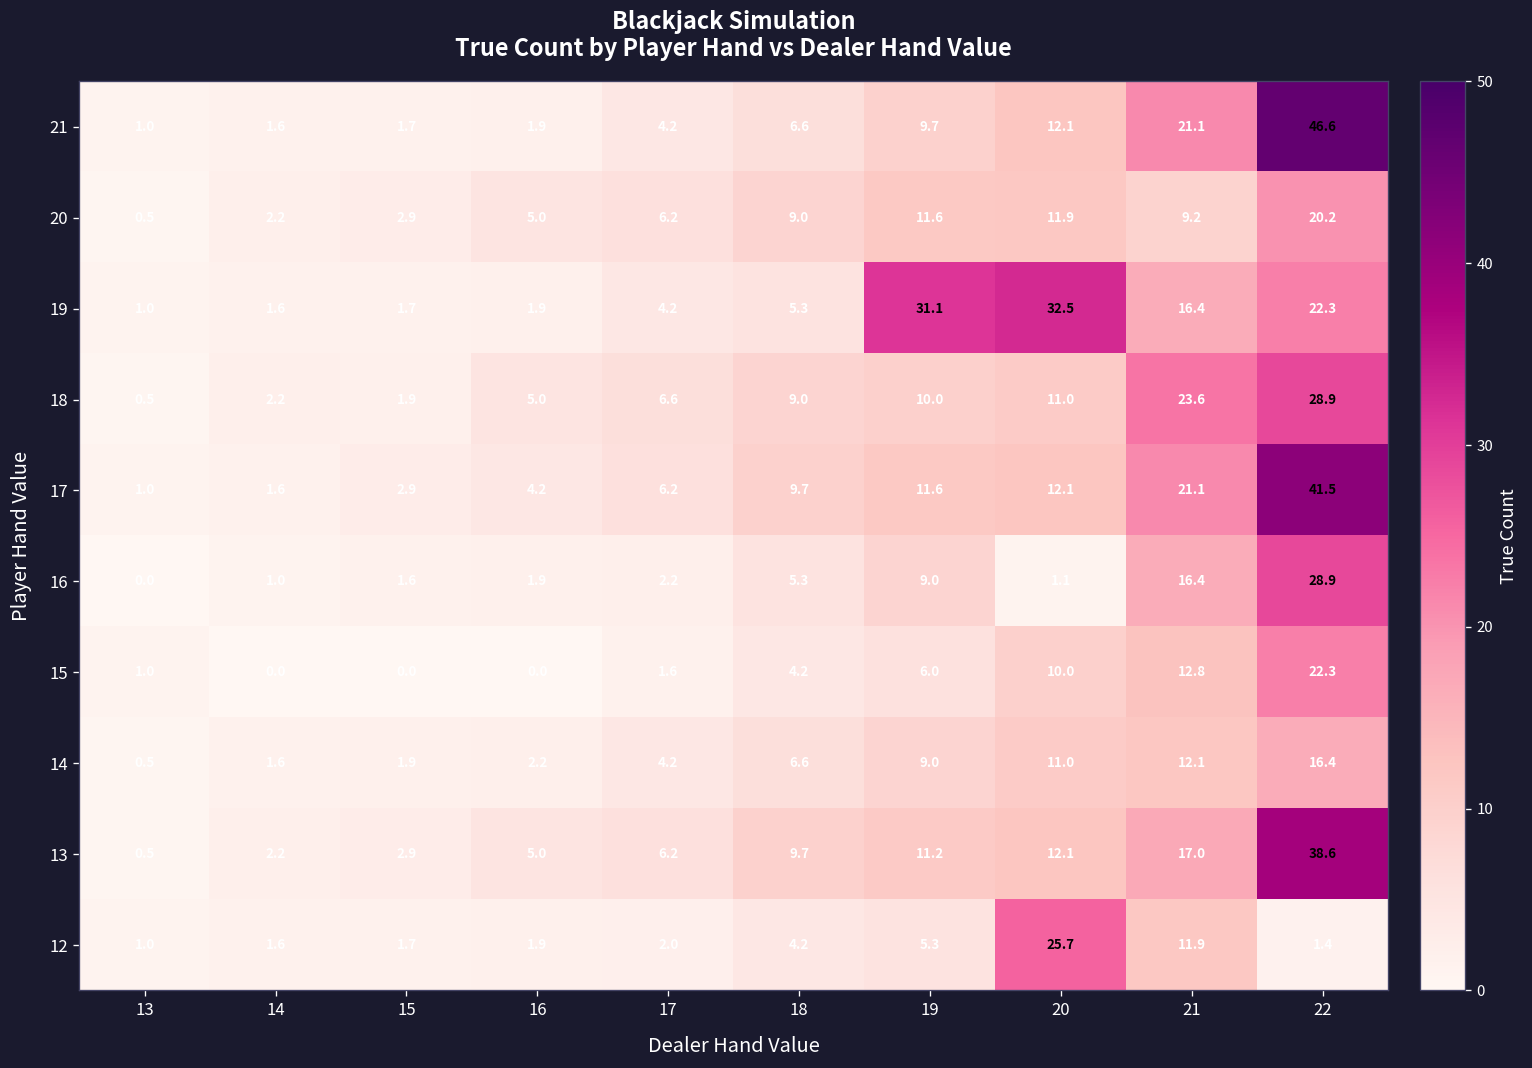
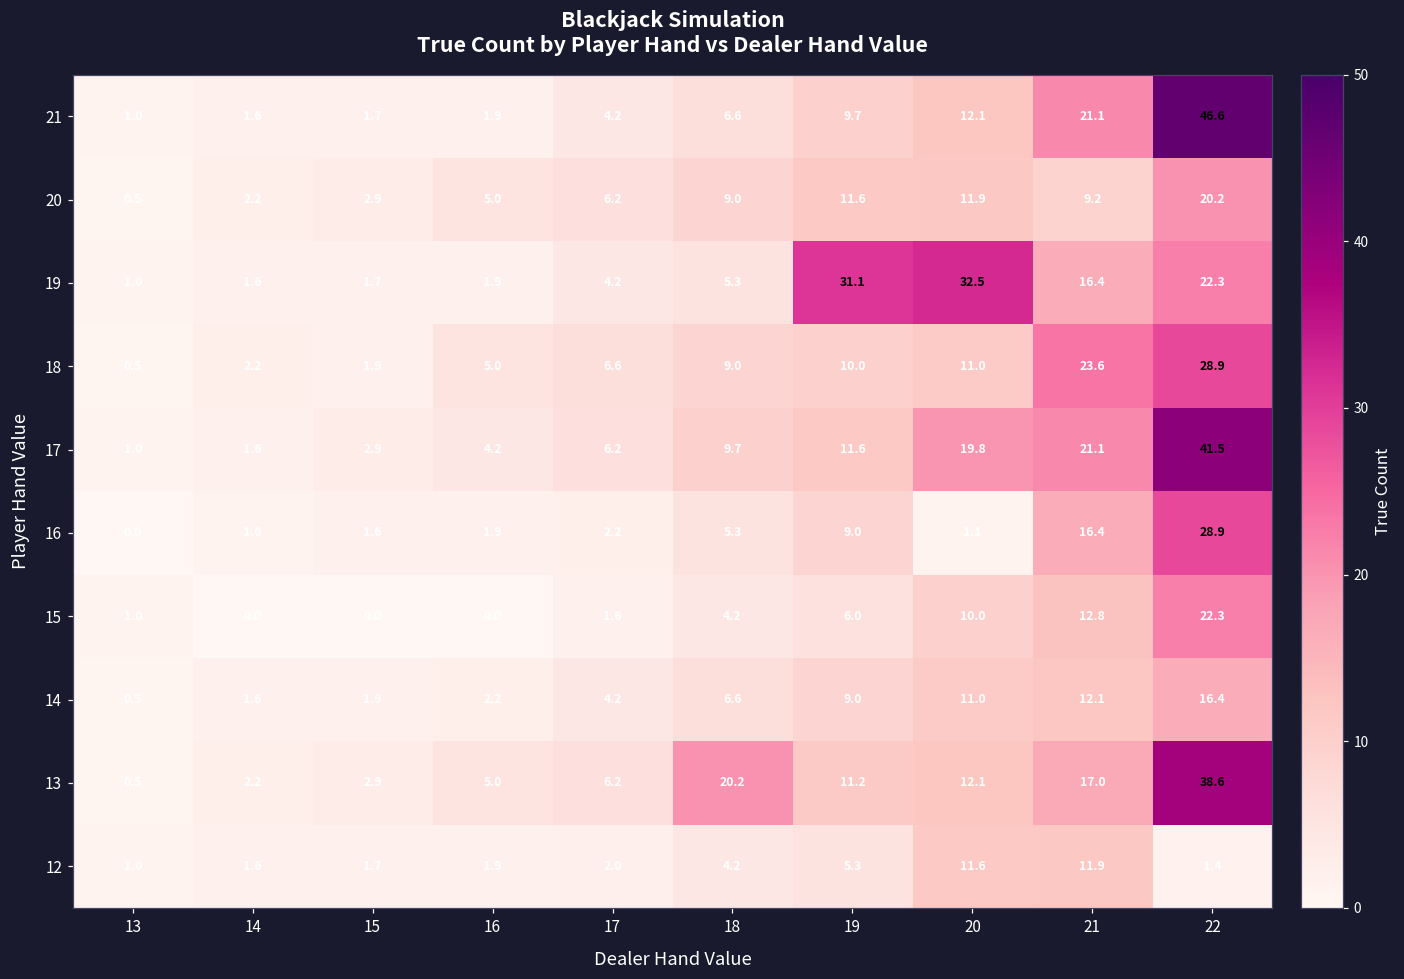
17, 20: 12.1 -> 19.8
13, 18: 9.7 -> 20.2
12, 20: 25.7 -> 11.6
